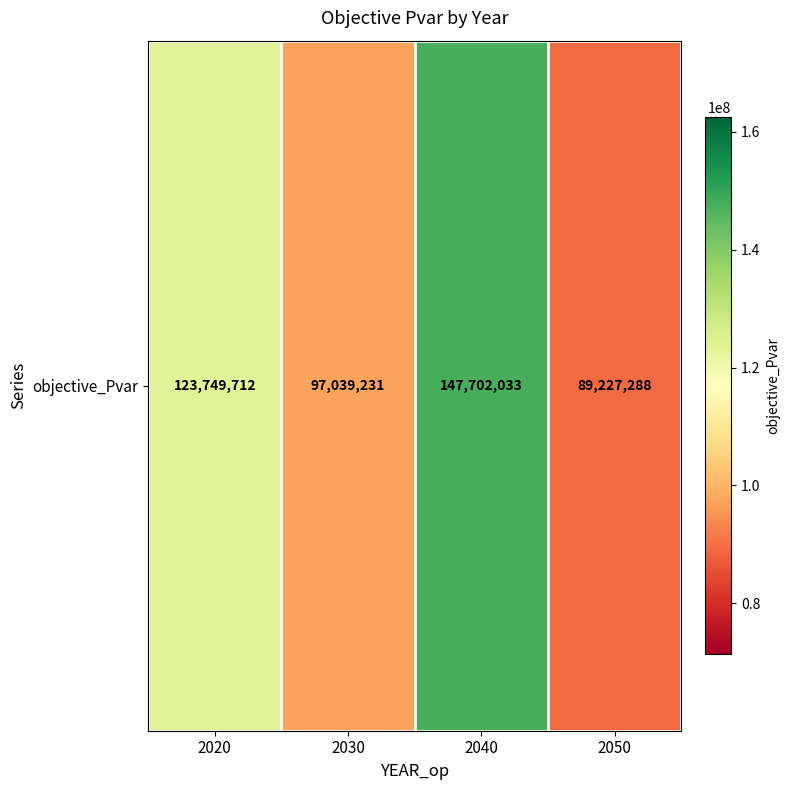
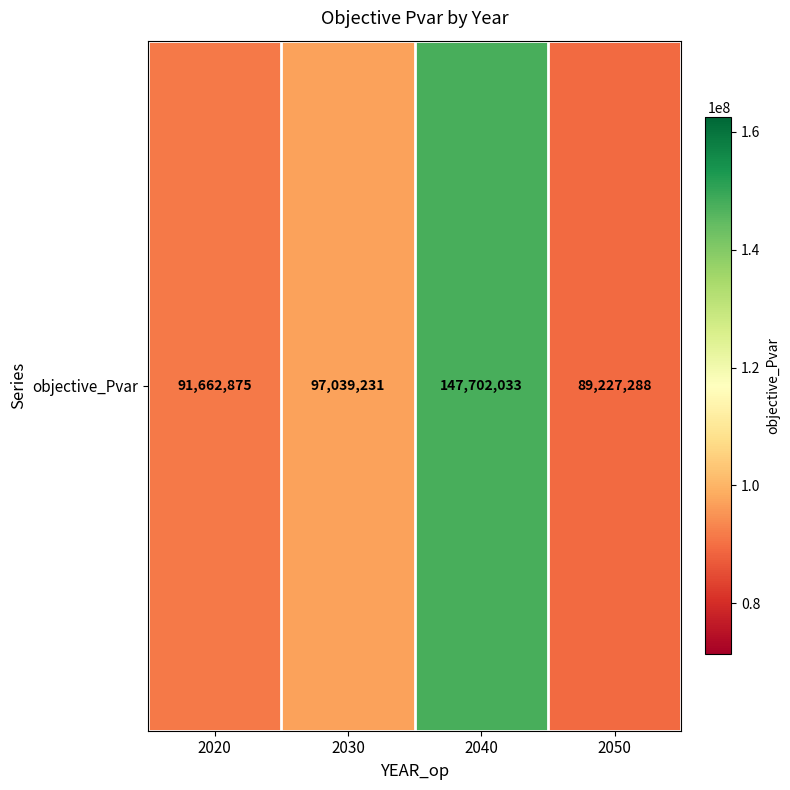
objective_Pvar, 2020: 123,749,712 -> 91,662,875
